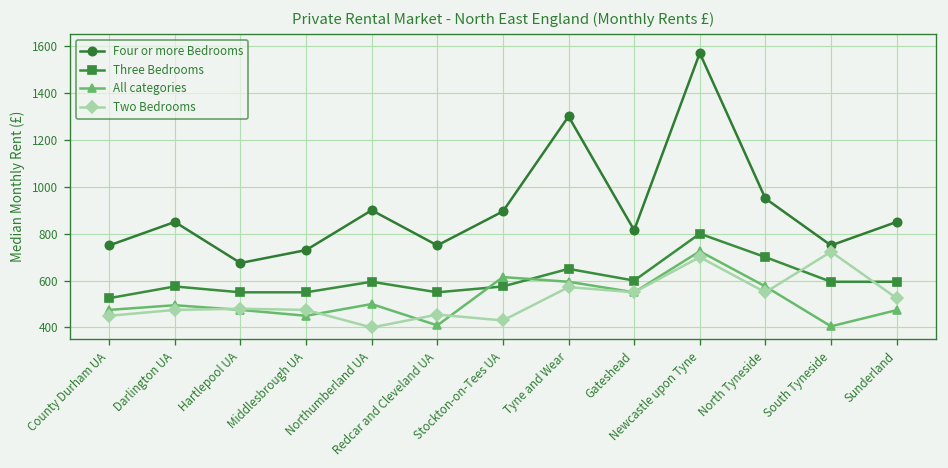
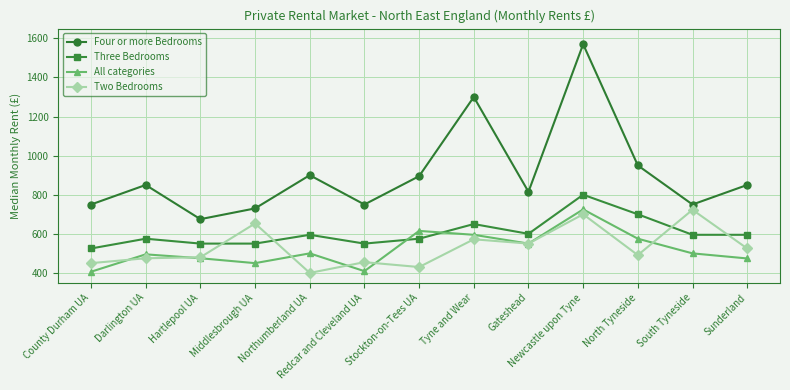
All categories, County Durham UA: 480 -> 410
Two Bedrooms, Middlesbrough UA: 480 -> 650
Two Bedrooms, North Tyneside: 550 -> 490
All categories, South Tyneside: 410 -> 500
